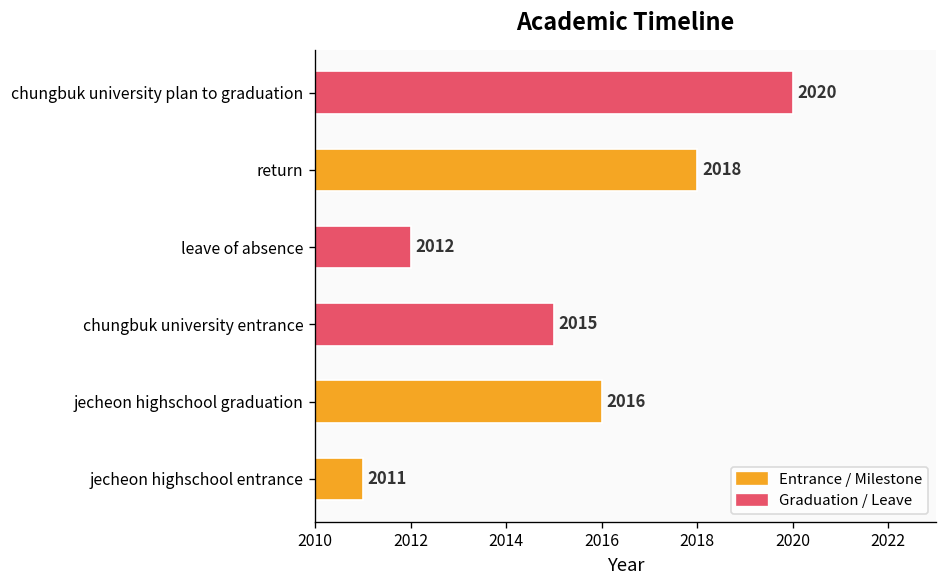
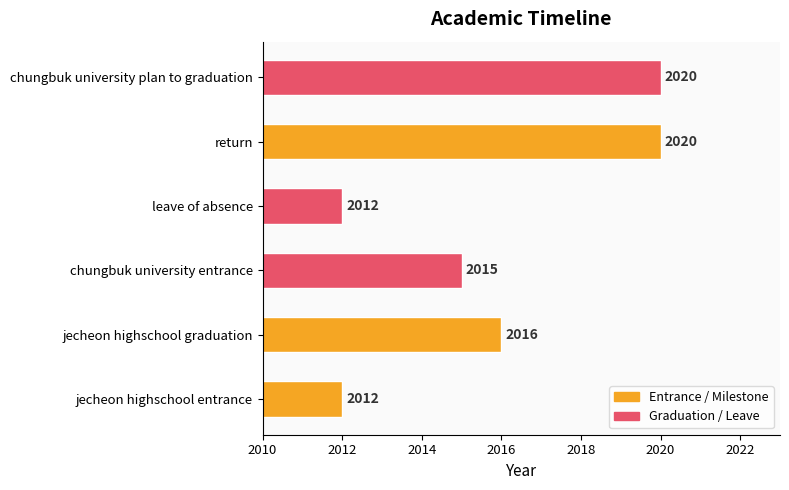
return: 2018 -> 2020
jecheon highschool entrance: 2011 -> 2012
